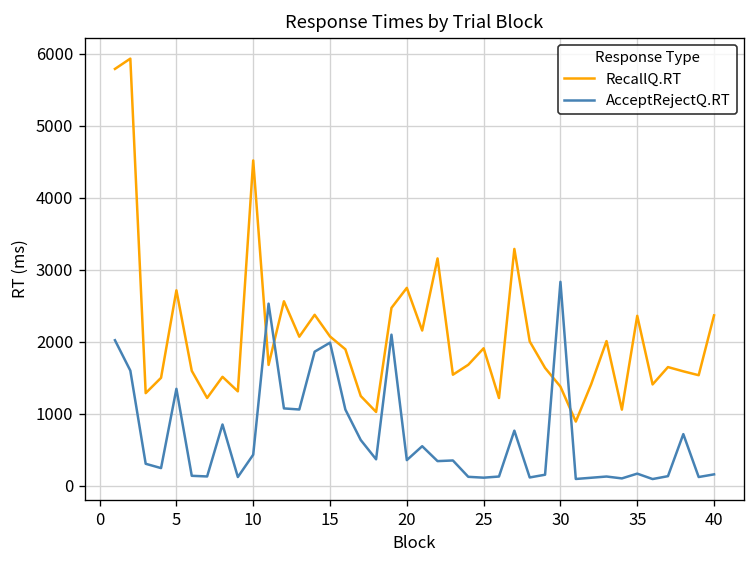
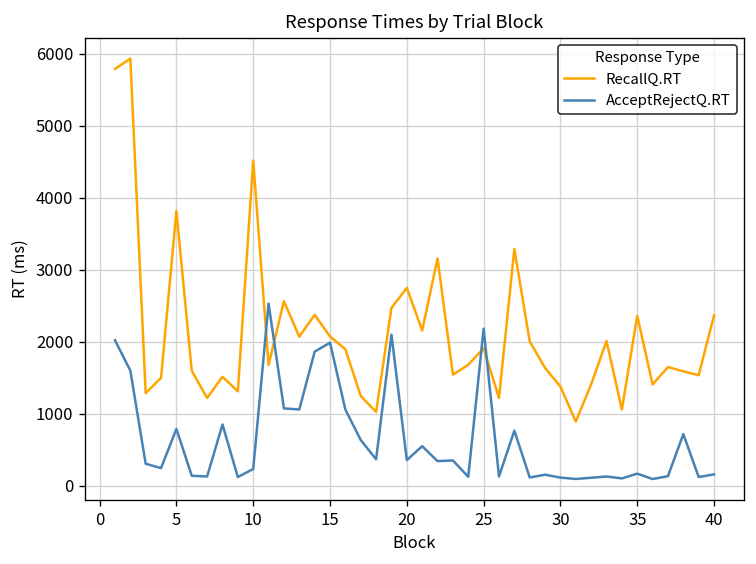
RecallQ.RT, 5: 2700 -> 3800
AcceptRejectQ.RT, 5: 1300 -> 800
AcceptRejectQ.RT, 10: 400 -> 200
AcceptRejectQ.RT, 25: 100 -> 2200
AcceptRejectQ.RT, 30: 2800 -> 100
